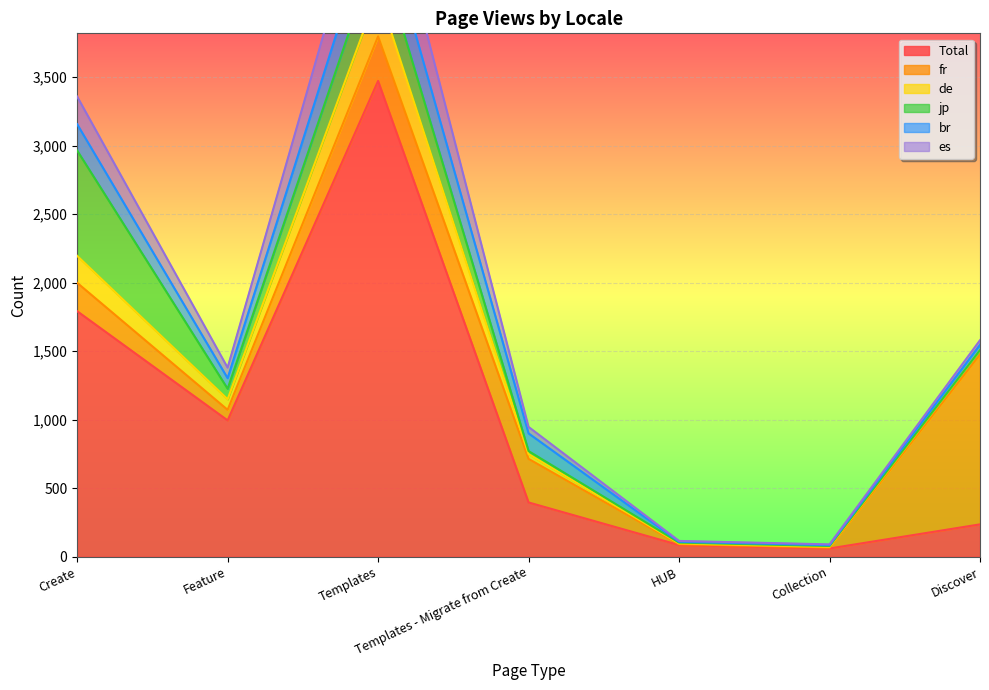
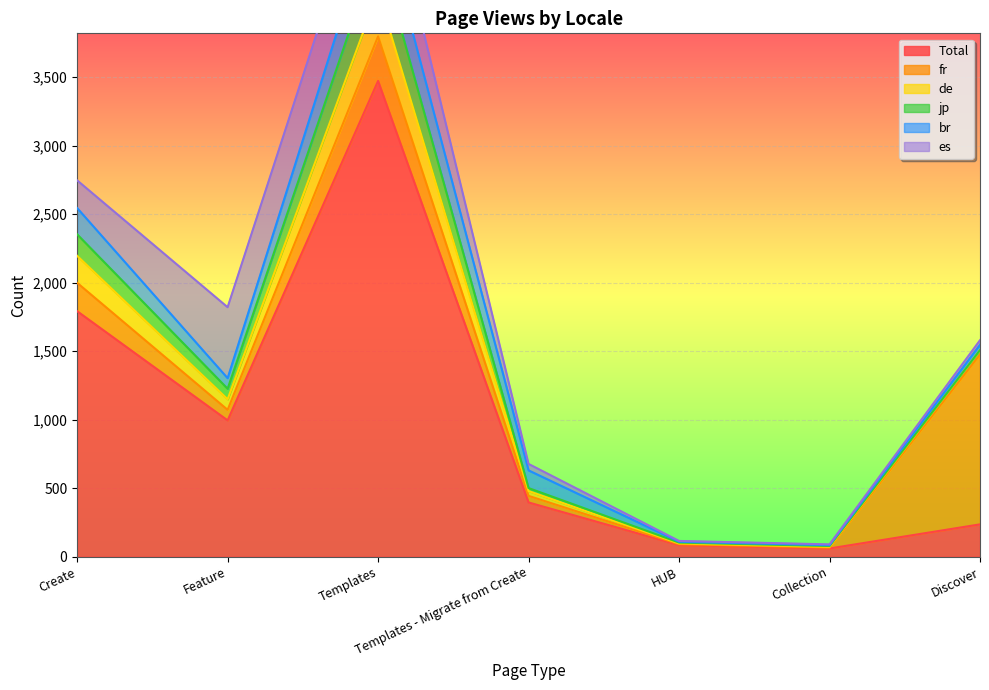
jp, Create: 770 -> 160
es, Feature: 80 -> 520
fr, Templates - Migrate from Create: 320 -> 50
